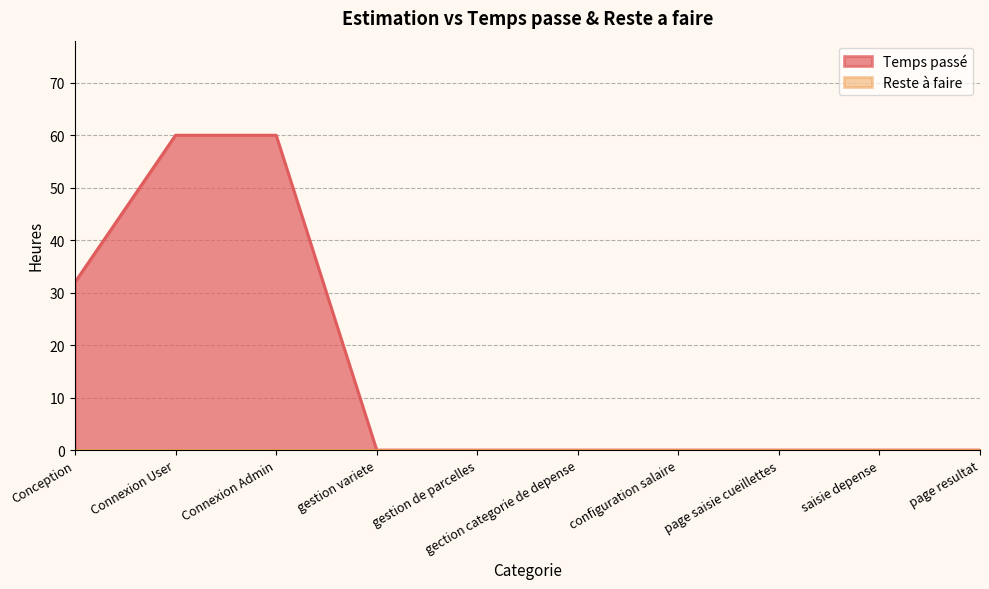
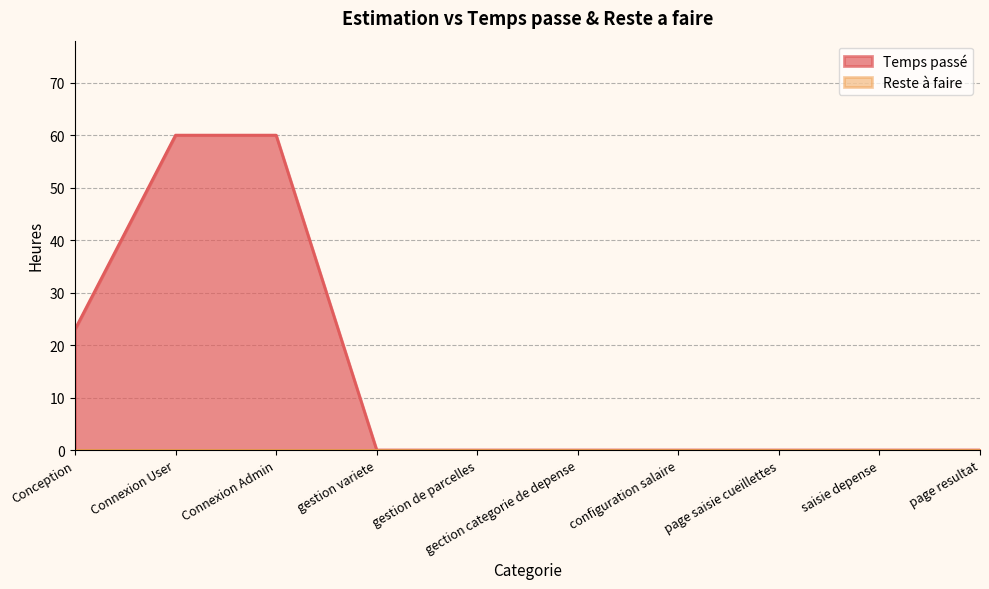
Temps passé, Conception: 32 -> 23
